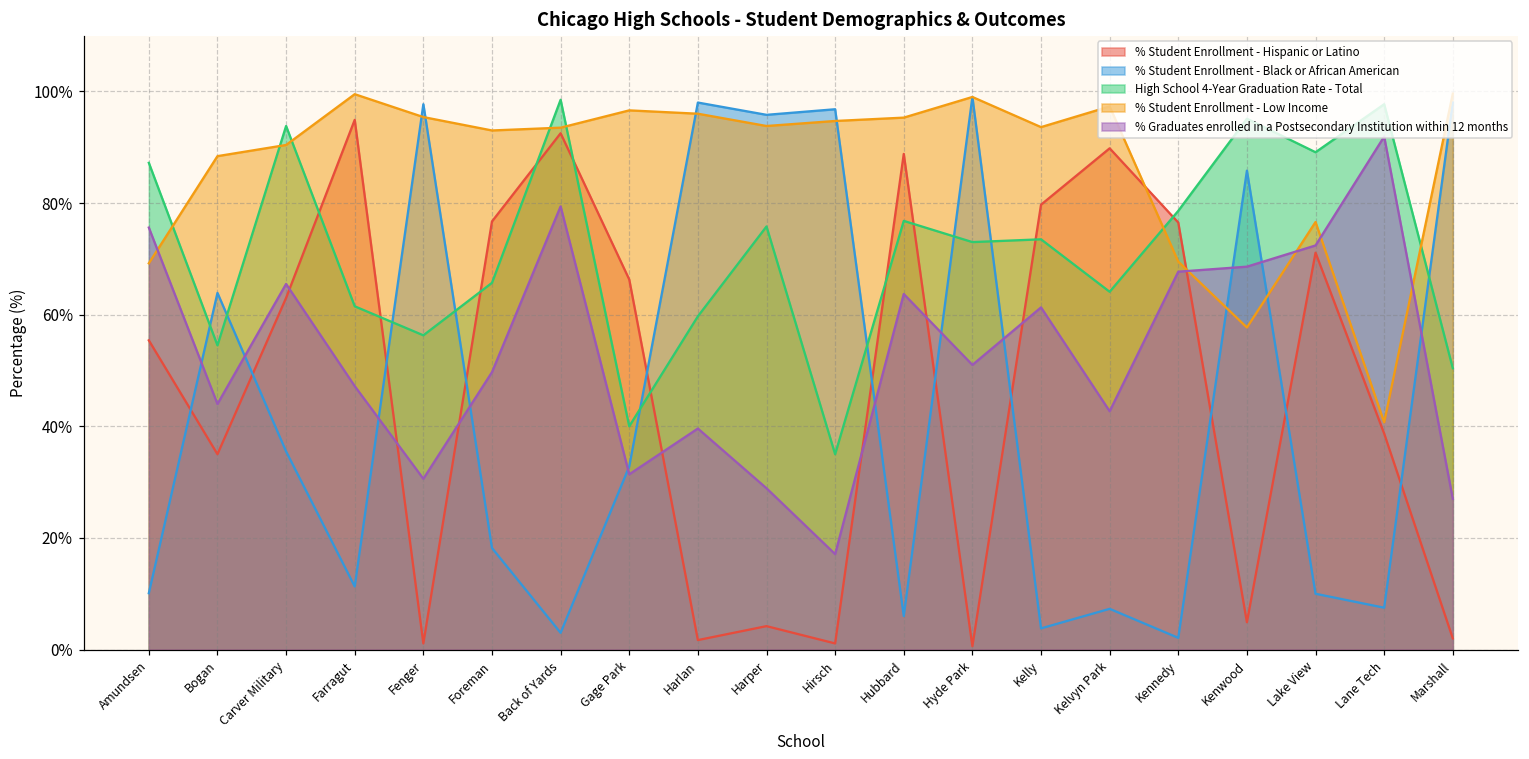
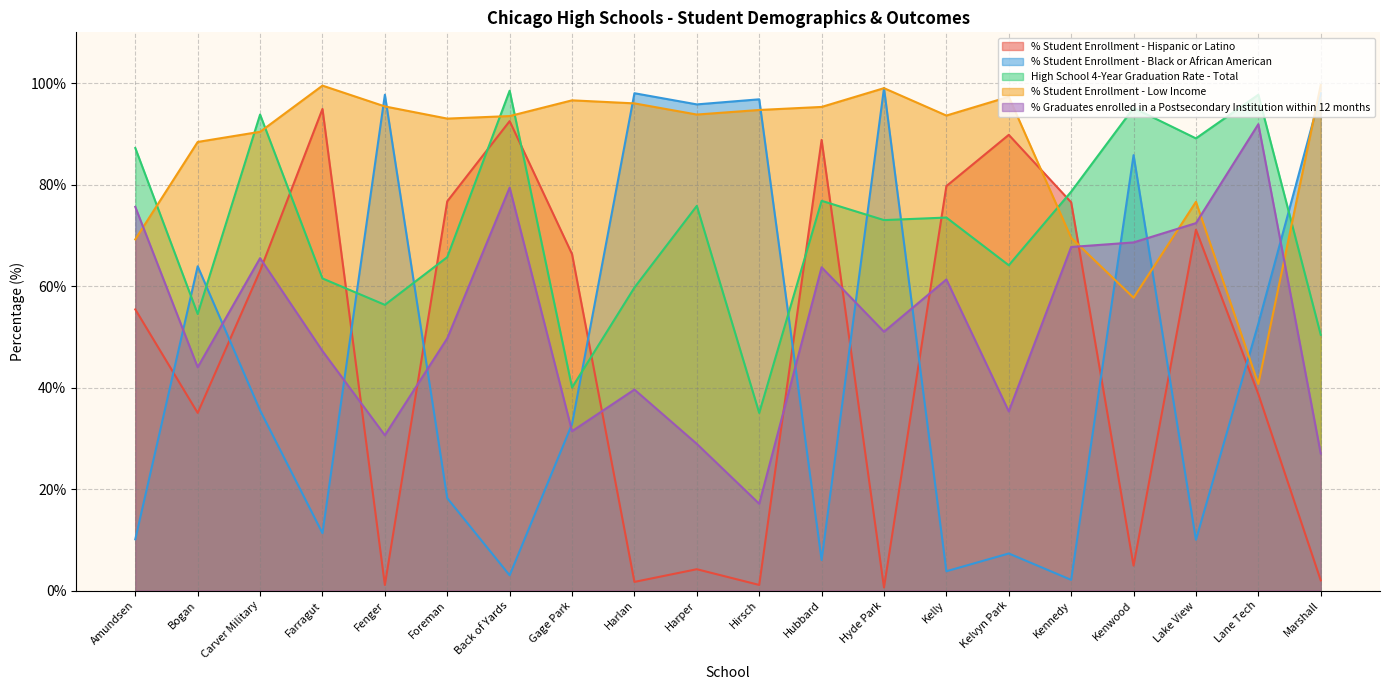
% Graduates enrolled in a Postsecondary Institution within 12 months, Kelvyn Park: 43% -> 35%
% Student Enrollment - Black or African American, Lane Tech: 8% -> 53%
